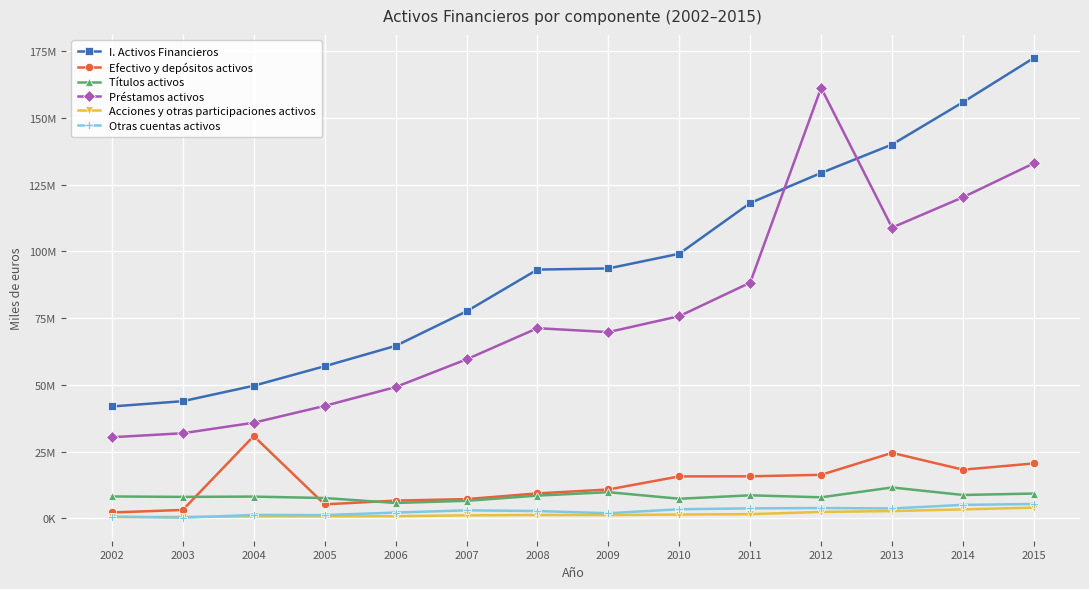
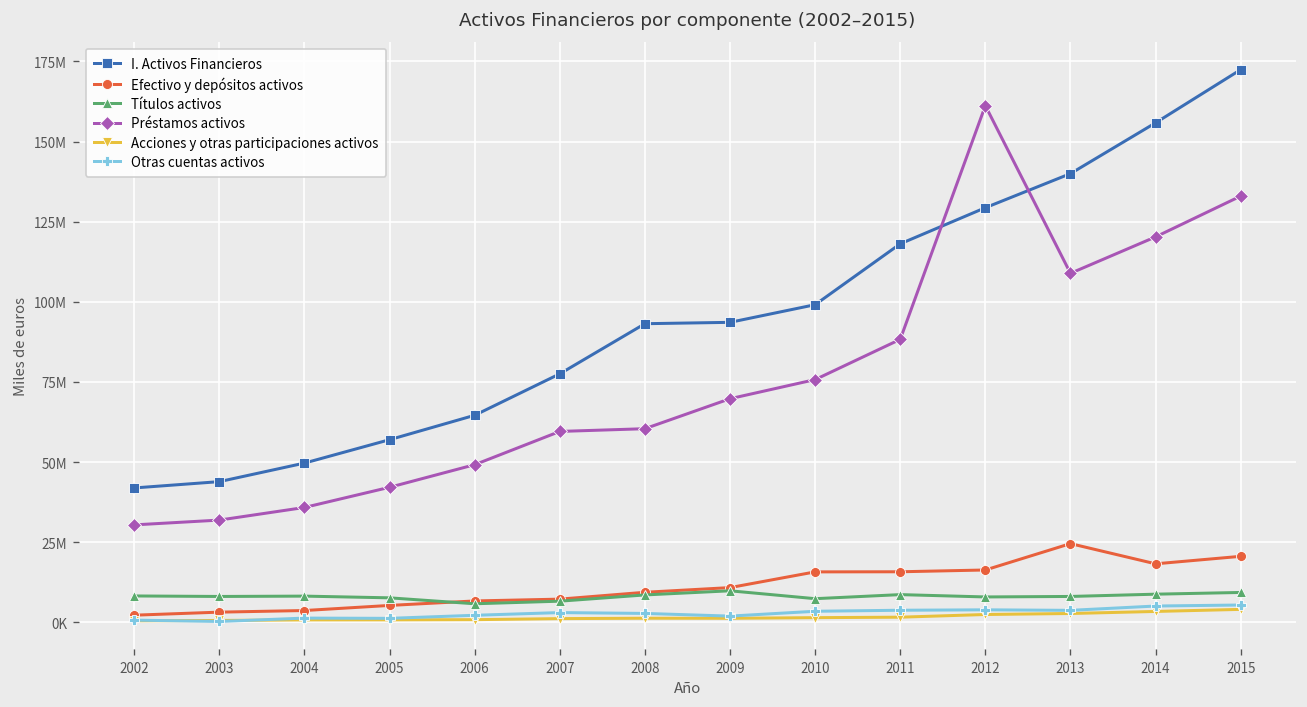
Efectivo y depósitos activos, 2004: 31000000 -> 4000000
Préstamos activos, 2008: 71000000 -> 60000000
Títulos activos, 2013: 12000000 -> 8000000
